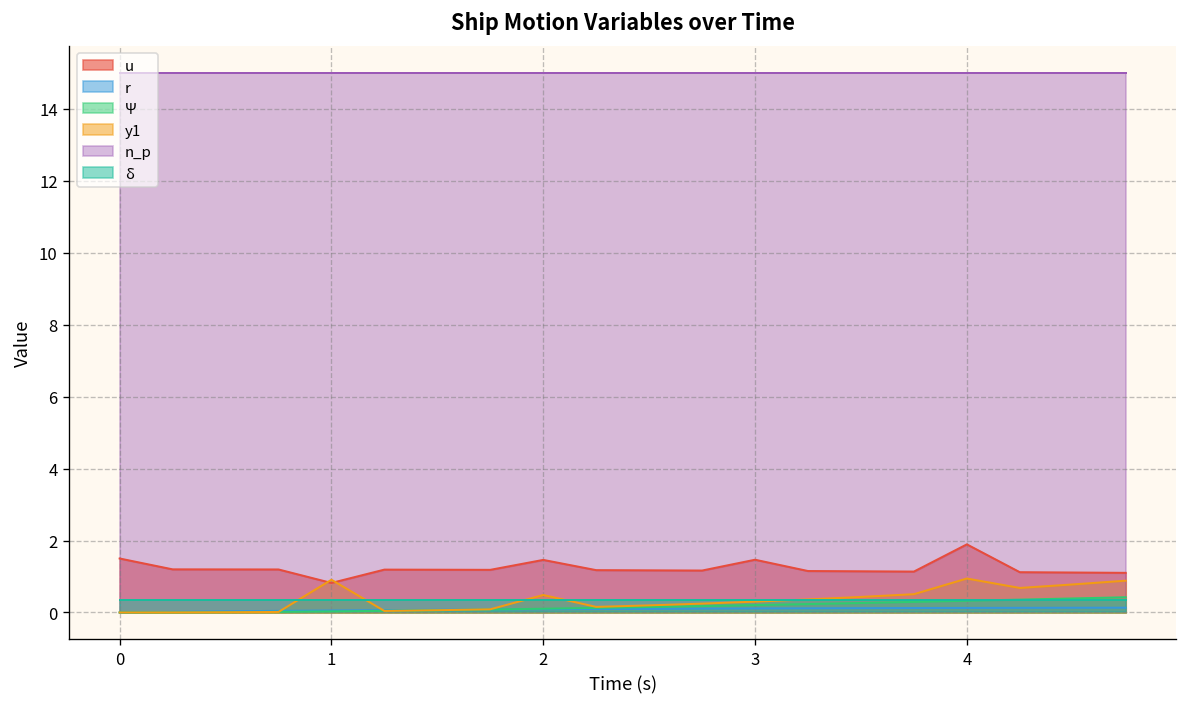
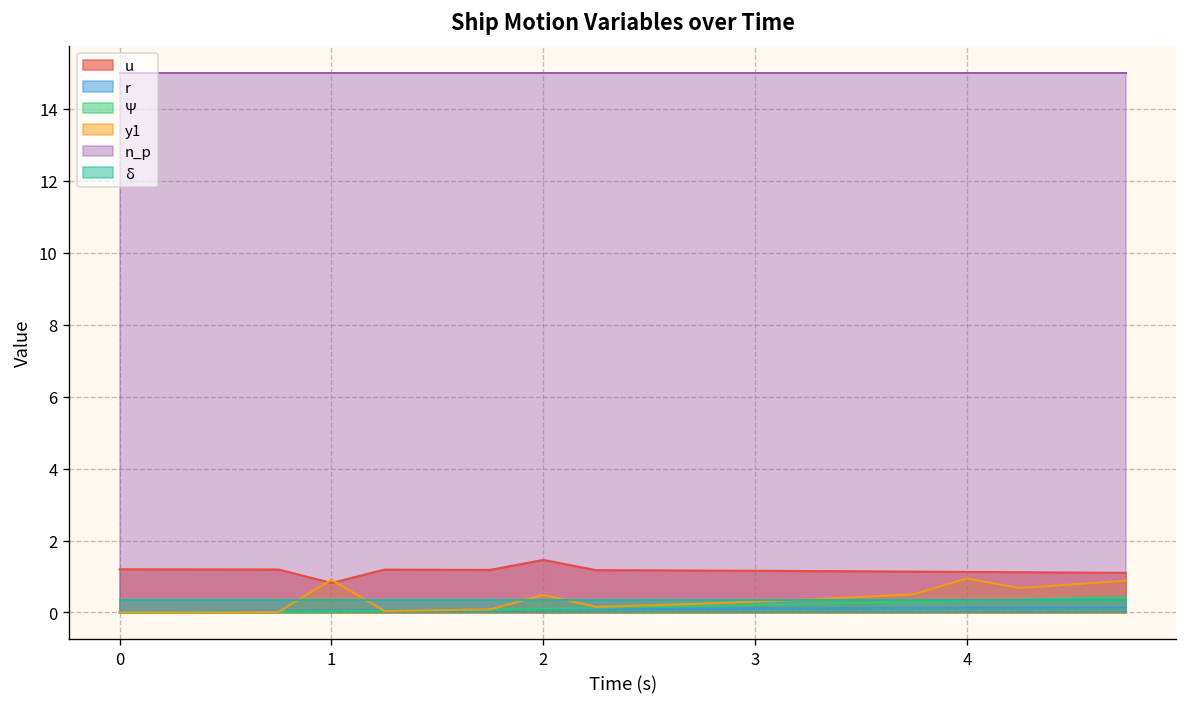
u, 0: 1.5 -> 1.2
u, 3: 1.5 -> 1.2
u, 4: 1.9 -> 1.1
